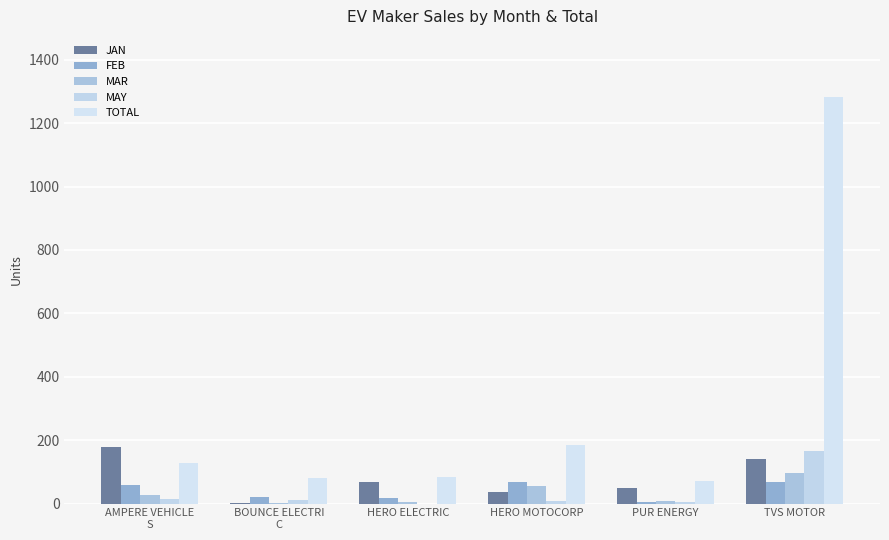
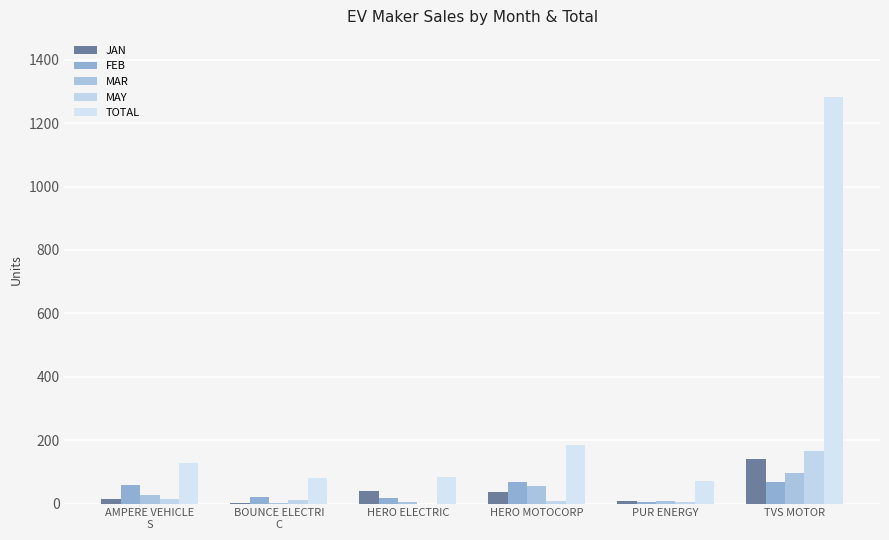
JAN, AMPERE VEHICLE S: 180 -> 10
JAN, HERO ELECTRIC: 70 -> 40
JAN, PUR ENERGY: 50 -> 10
